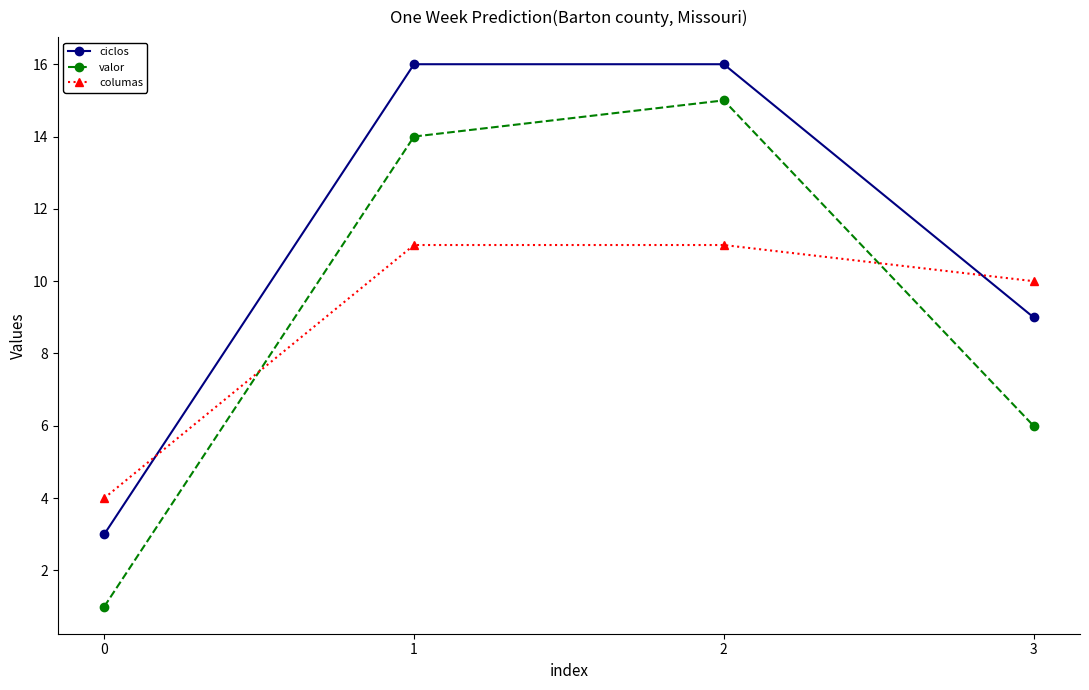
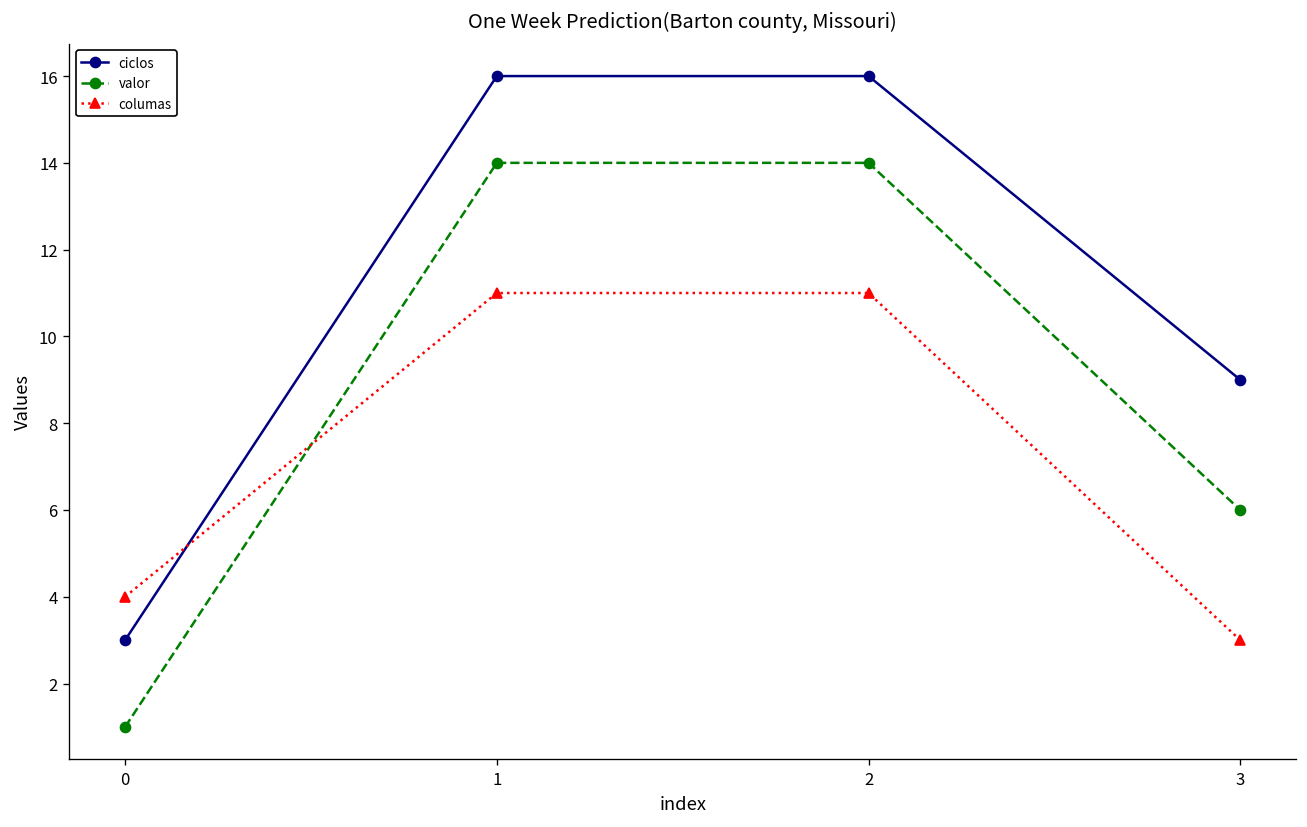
valor, 2: 15 -> 14
columas, 3: 10 -> 3
